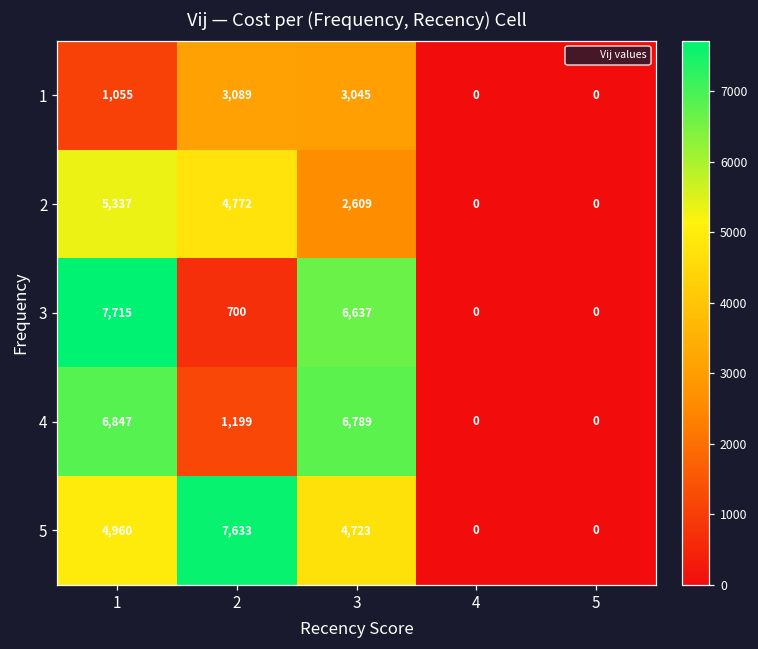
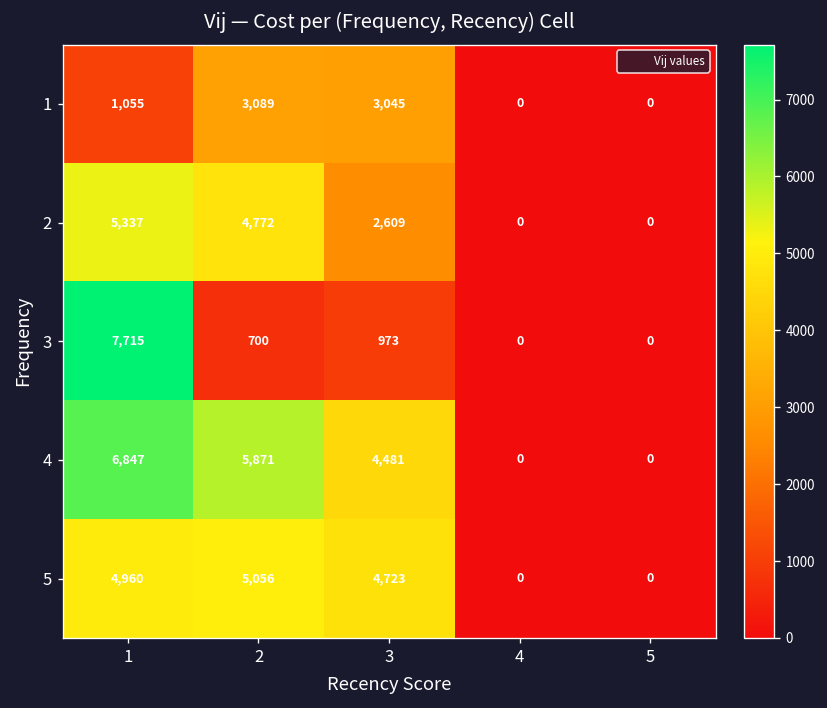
3, 3: 6,637 -> 973
4, 2: 1,199 -> 5,871
4, 3: 6,789 -> 4,481
5, 2: 7,633 -> 5,056
